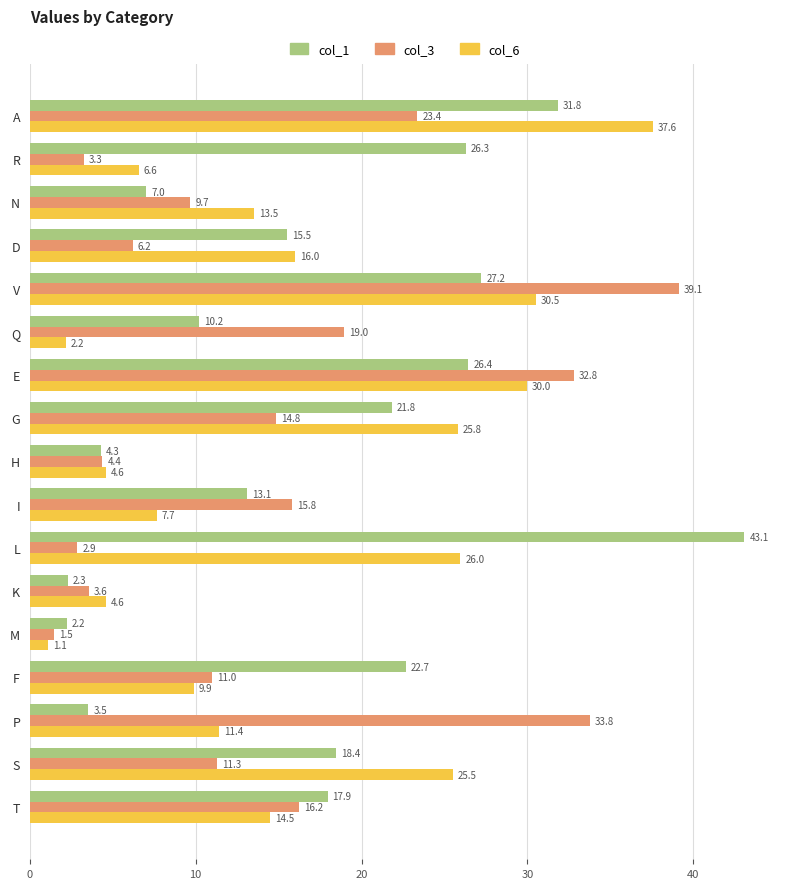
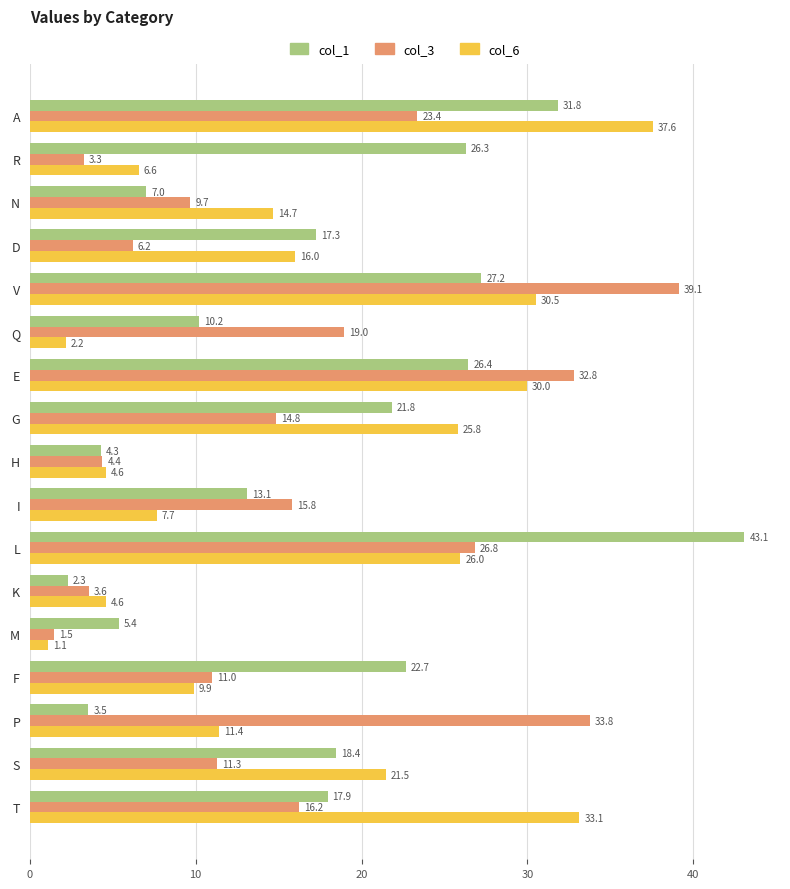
col_6, N: 13.5 -> 14.7
col_1, D: 15.5 -> 17.3
col_3, L: 2.9 -> 26.8
col_1, M: 2.2 -> 5.4
col_6, S: 25.5 -> 21.5
col_6, T: 14.5 -> 33.1
